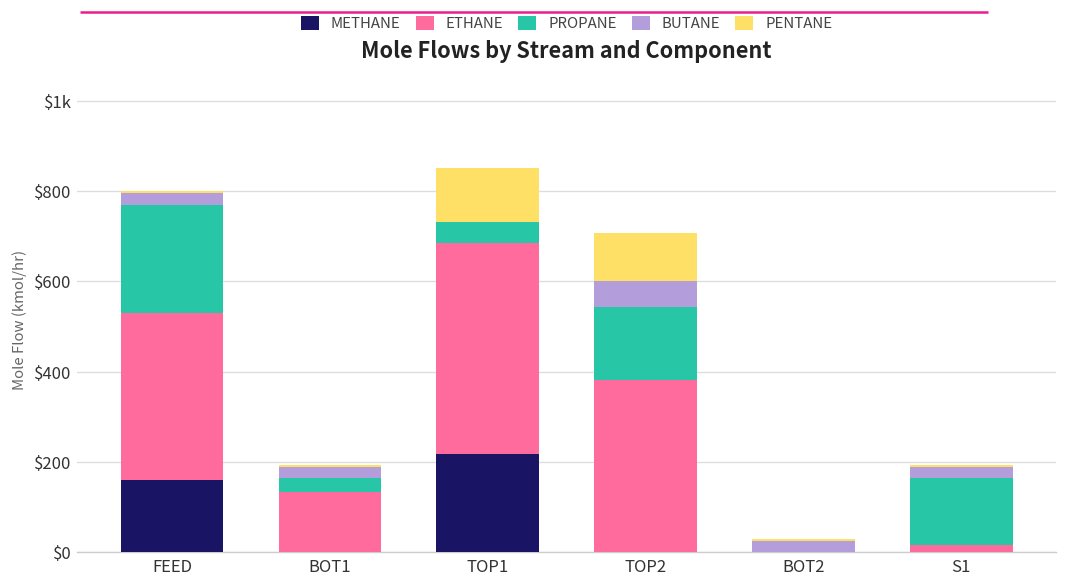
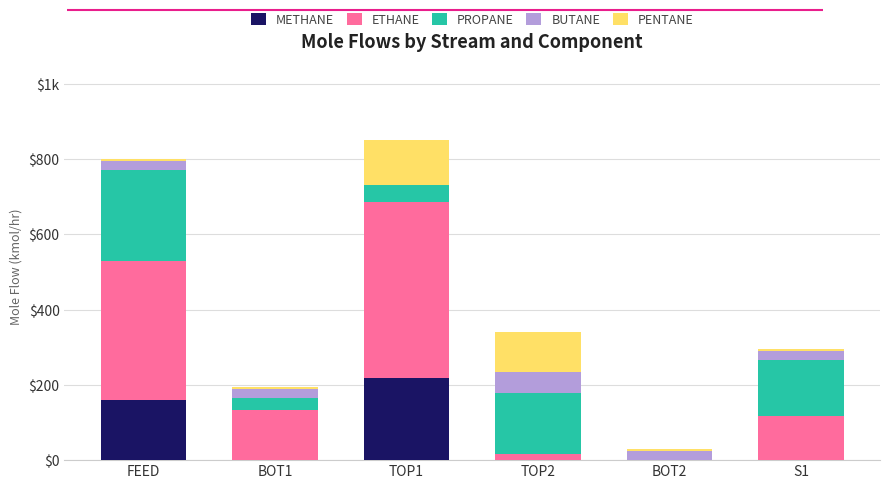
ETHANE, TOP2: $380 -> $20
ETHANE, S1: $20 -> $120
